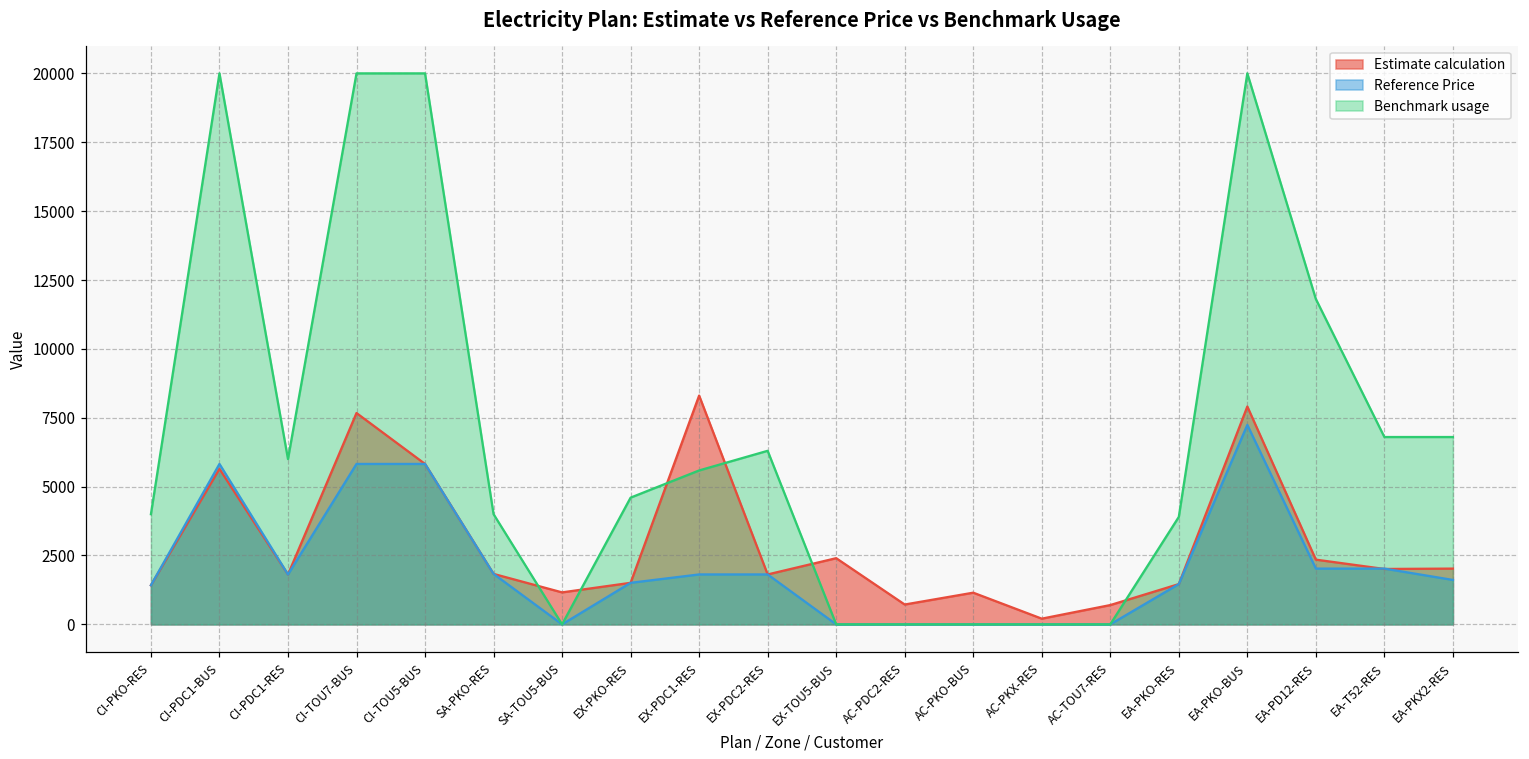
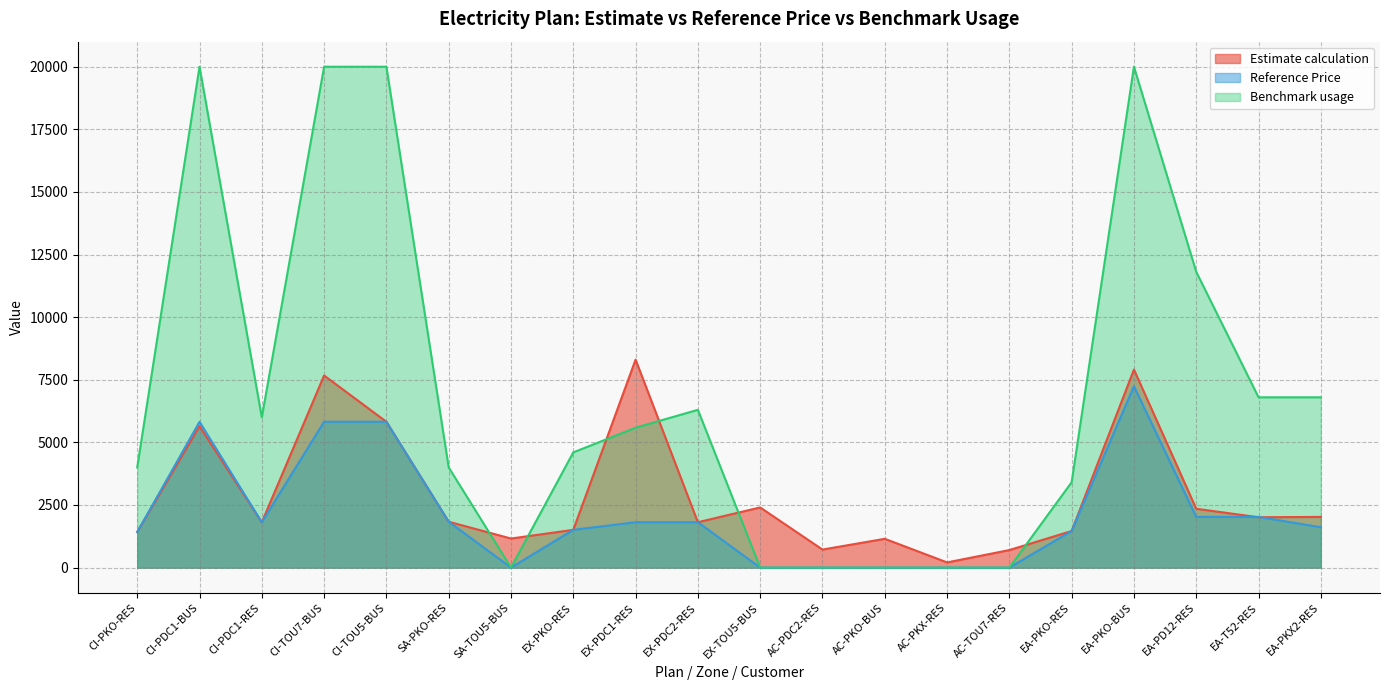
Benchmark usage, EA-PKO-RES: 3900 -> 3400
